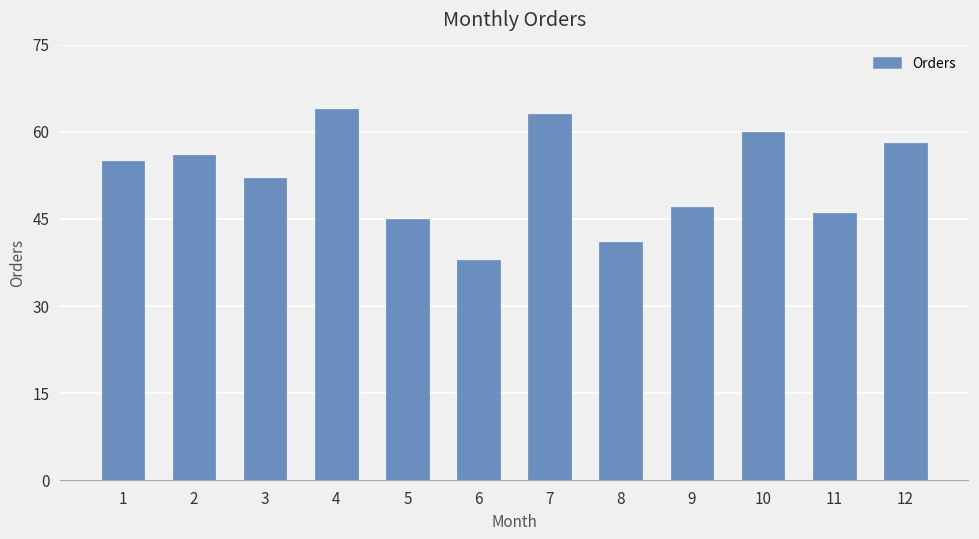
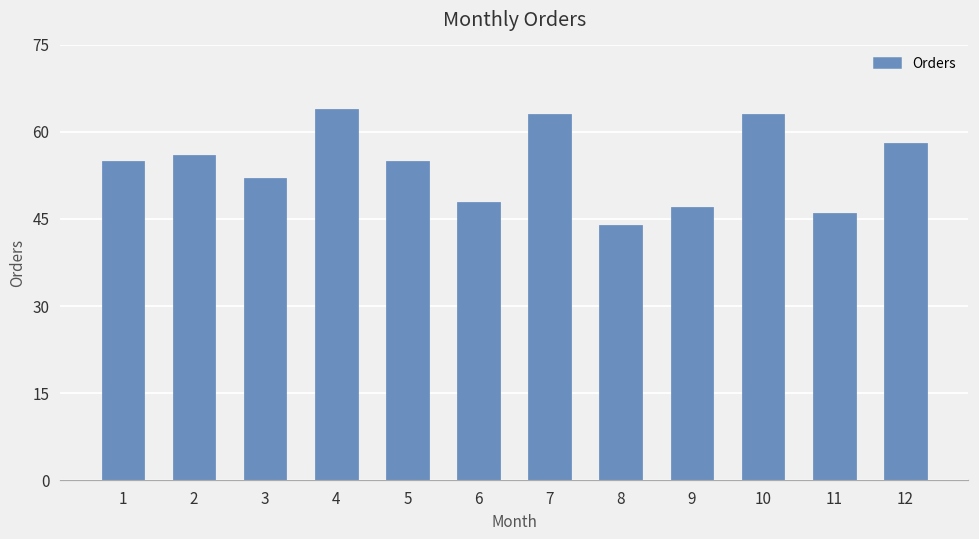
5: 45 -> 55
6: 38 -> 48
8: 41 -> 44
10: 60 -> 63
